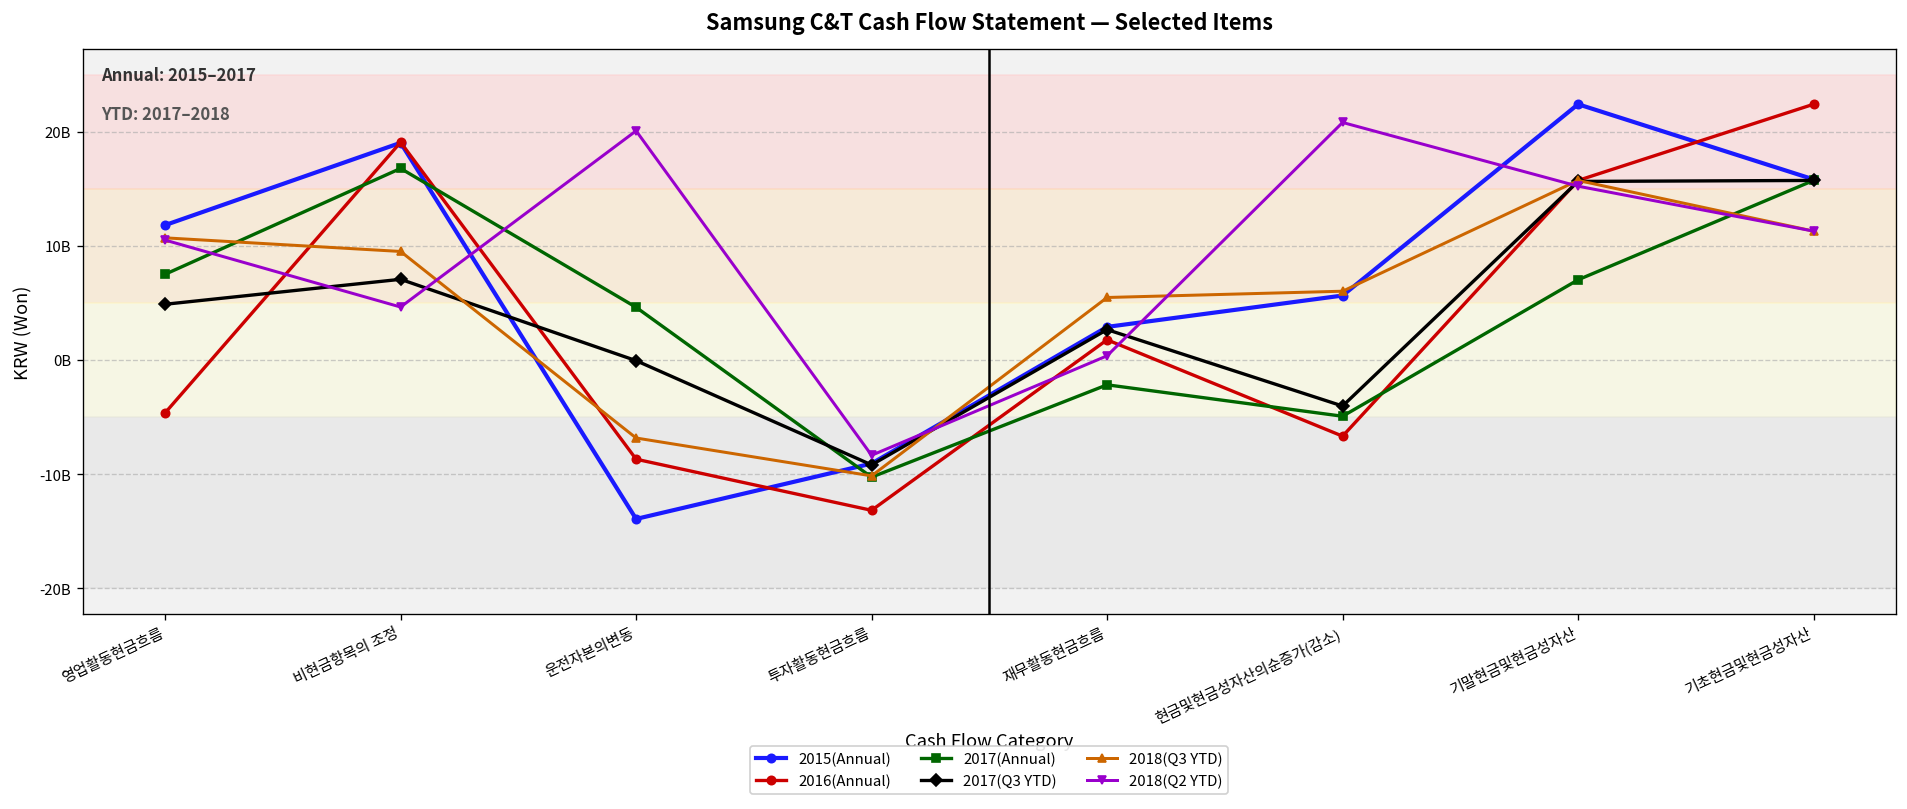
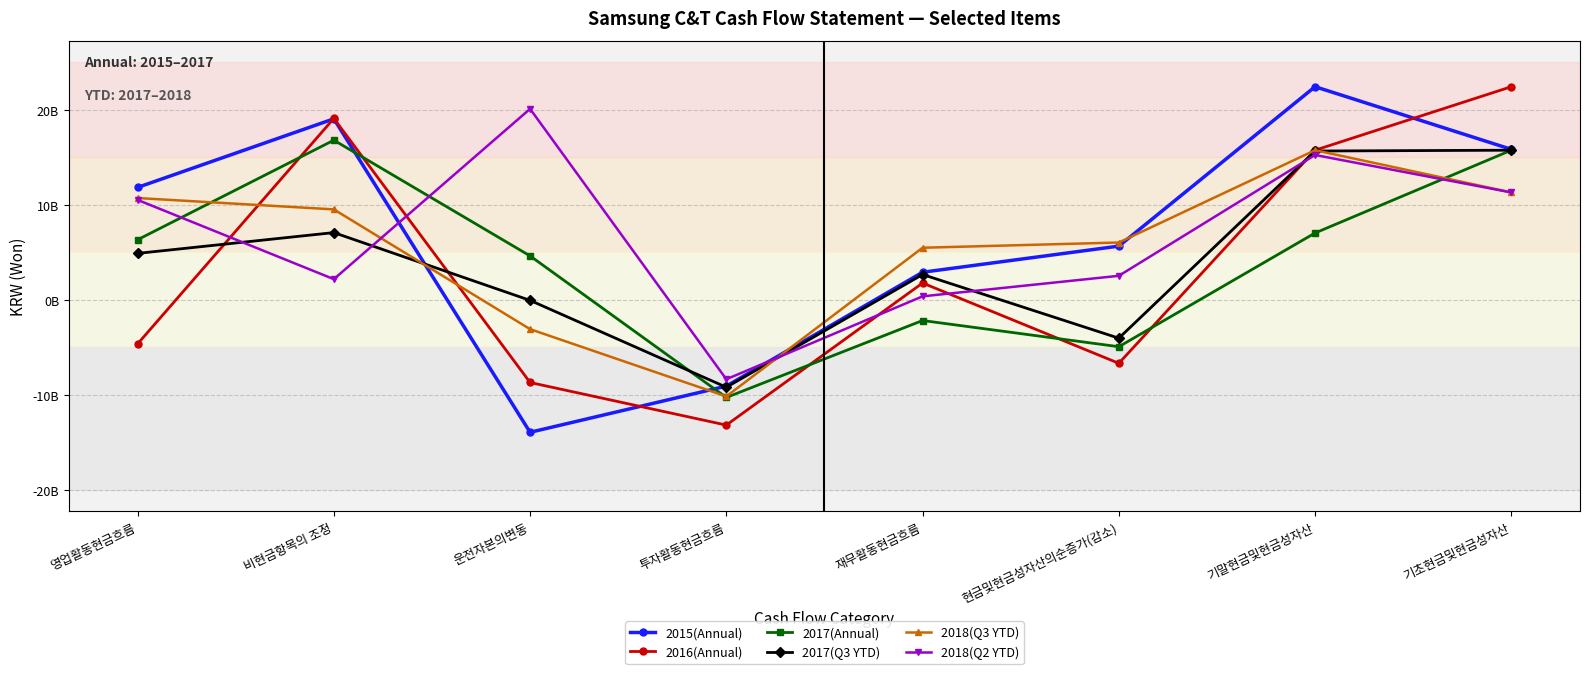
2017(Annual), 영업활동현금흐름: 8000000000 -> 6000000000
2018(Q2 YTD), 비현금항목의 조정: 5000000000 -> 2000000000
2018(Q3 YTD), 운전자본의변동: -7000000000 -> -3000000000
2018(Q2 YTD), 현금및현금성자산의순증가(감소): 21000000000 -> 3000000000
